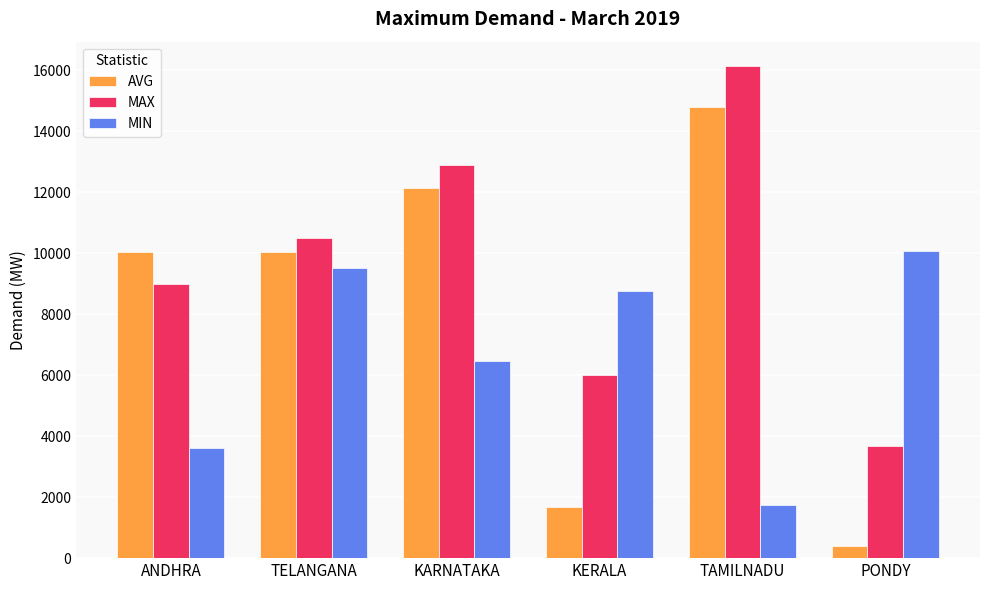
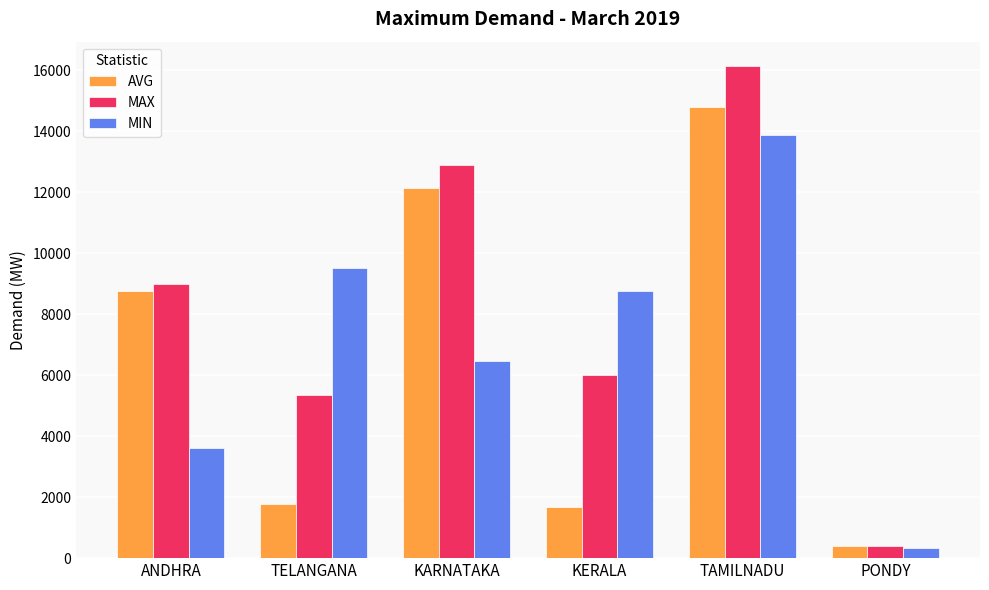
AVG, ANDHRA: 10000 -> 8800
AVG, TELANGANA: 10100 -> 1800
MAX, TELANGANA: 10500 -> 5400
MIN, TAMILNADU: 1700 -> 13900
MAX, PONDY: 3700 -> 400
MIN, PONDY: 10100 -> 300
